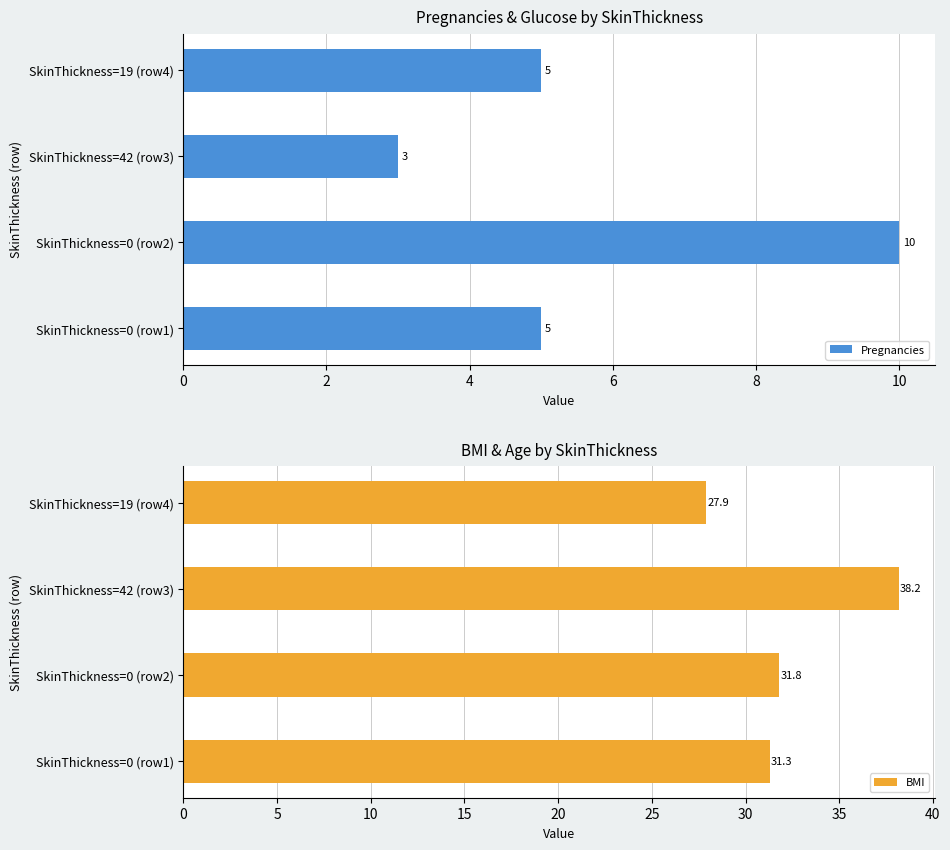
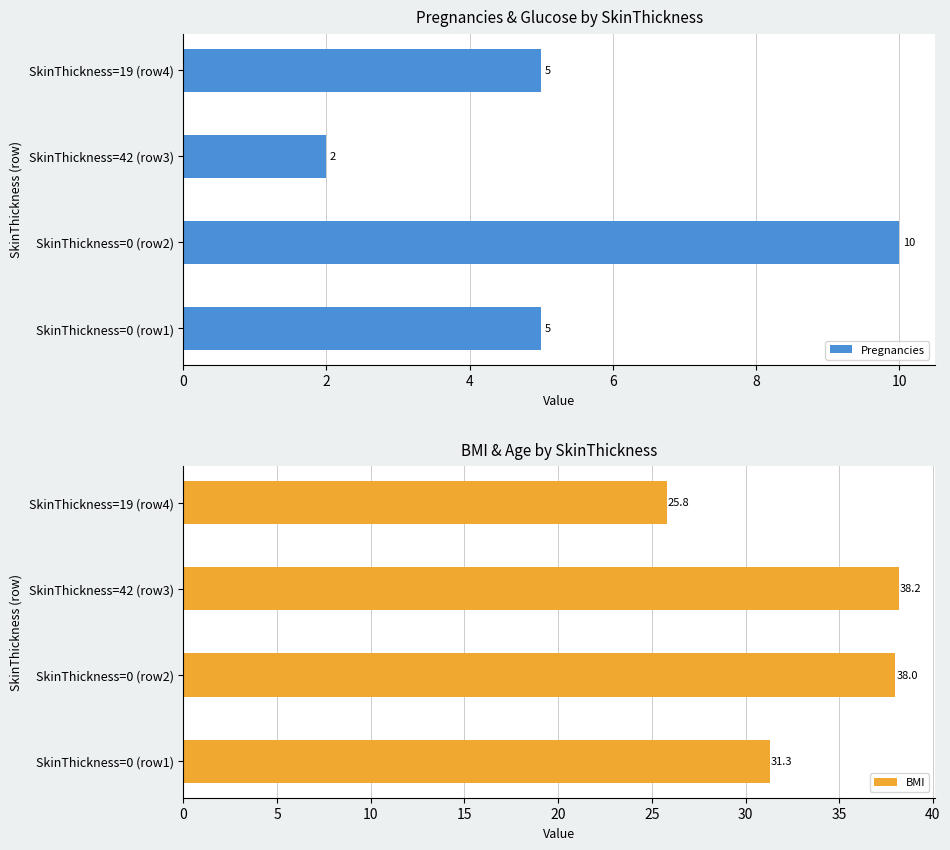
Pregnancies & Glucose by SkinThickness, SkinThickness=42 (row3): 3 -> 2
BMI & Age by SkinThickness, SkinThickness=19 (row4): 27.9 -> 25.8
BMI & Age by SkinThickness, SkinThickness=0 (row2): 31.8 -> 38.0
